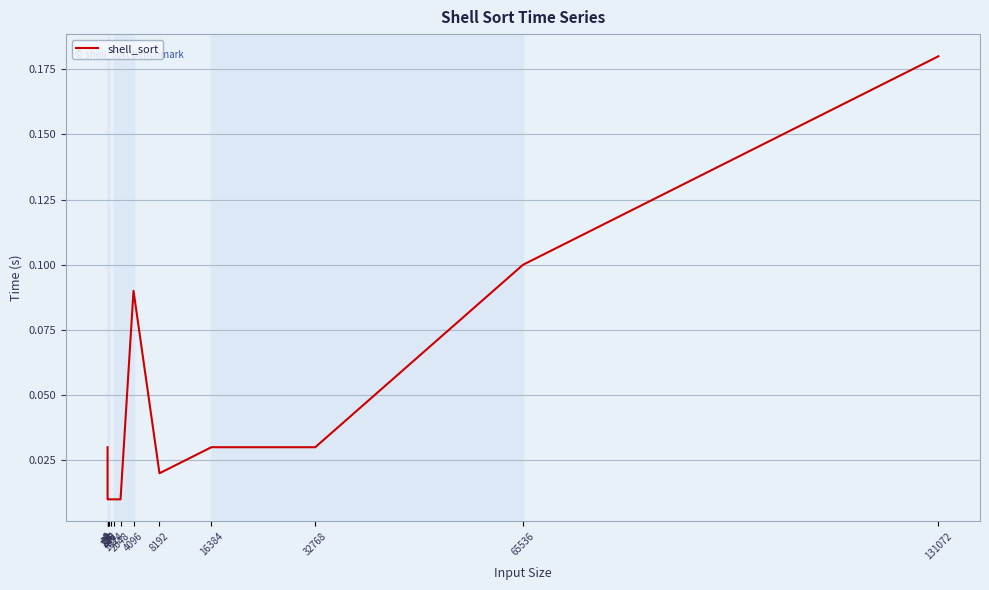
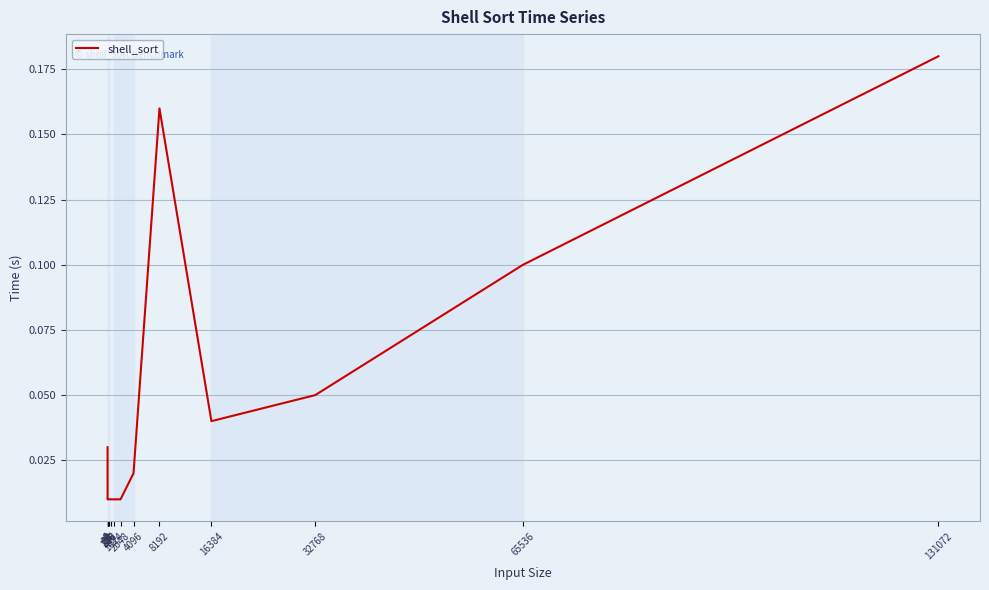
4096: 0.09 -> 0.02
8192: 0.02 -> 0.16
16384: 0.03 -> 0.04
32768: 0.03 -> 0.05
